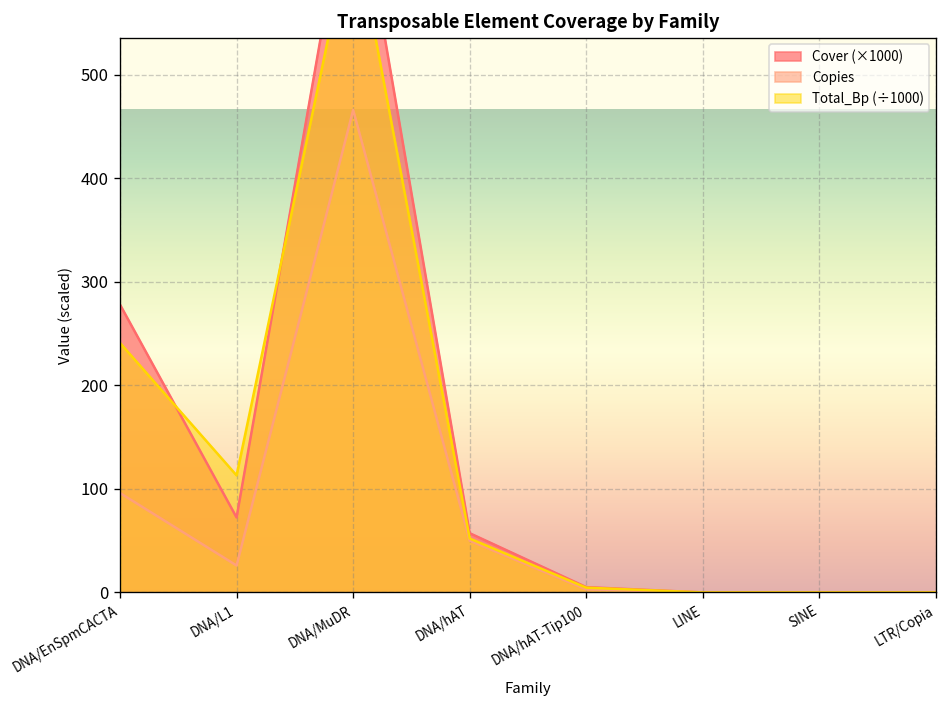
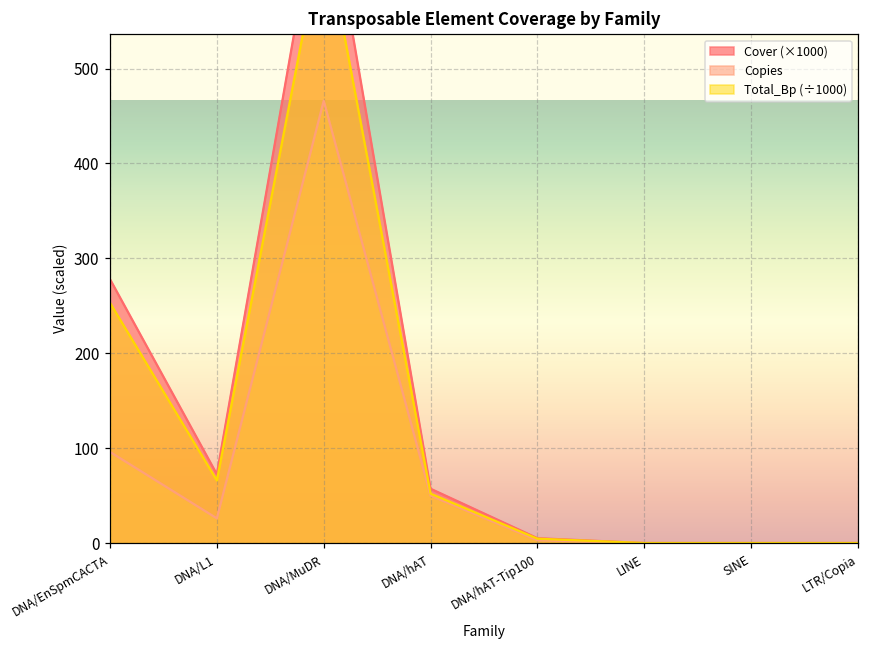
Total_Bp (÷1000), DNA/EnSpmCACTA: 240 -> 250
Total_Bp (÷1000), DNA/L1: 110 -> 70
